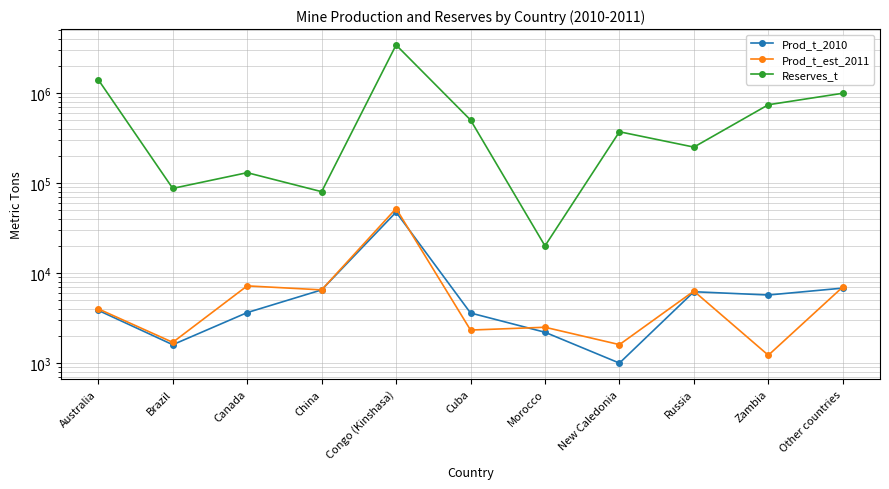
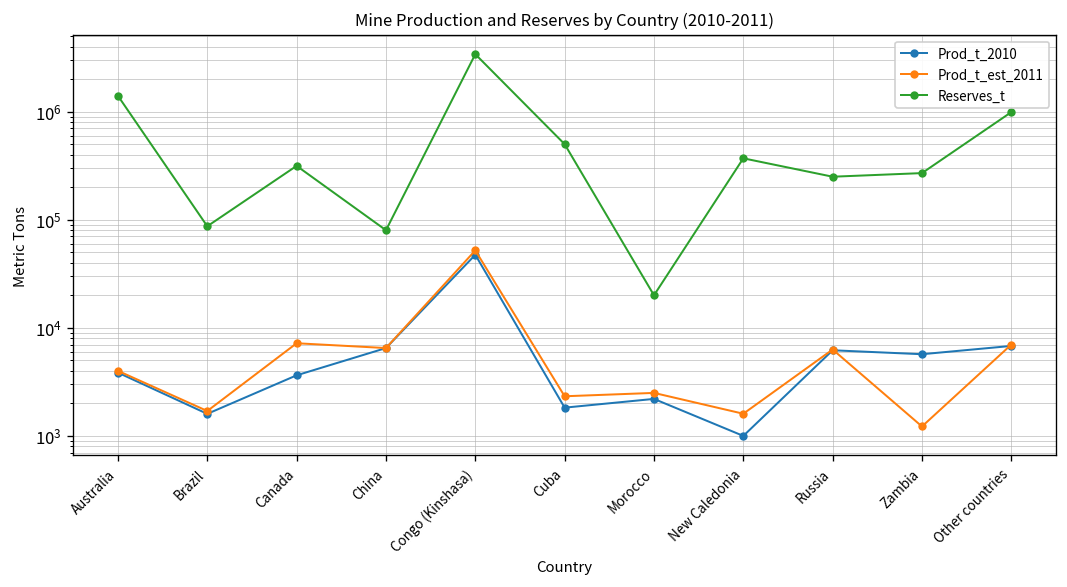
Reserves_t, Canada: 130000 -> 310000
Prod_t_2010, Cuba: 3600 -> 1800
Reserves_t, Zambia: 700000 -> 270000
